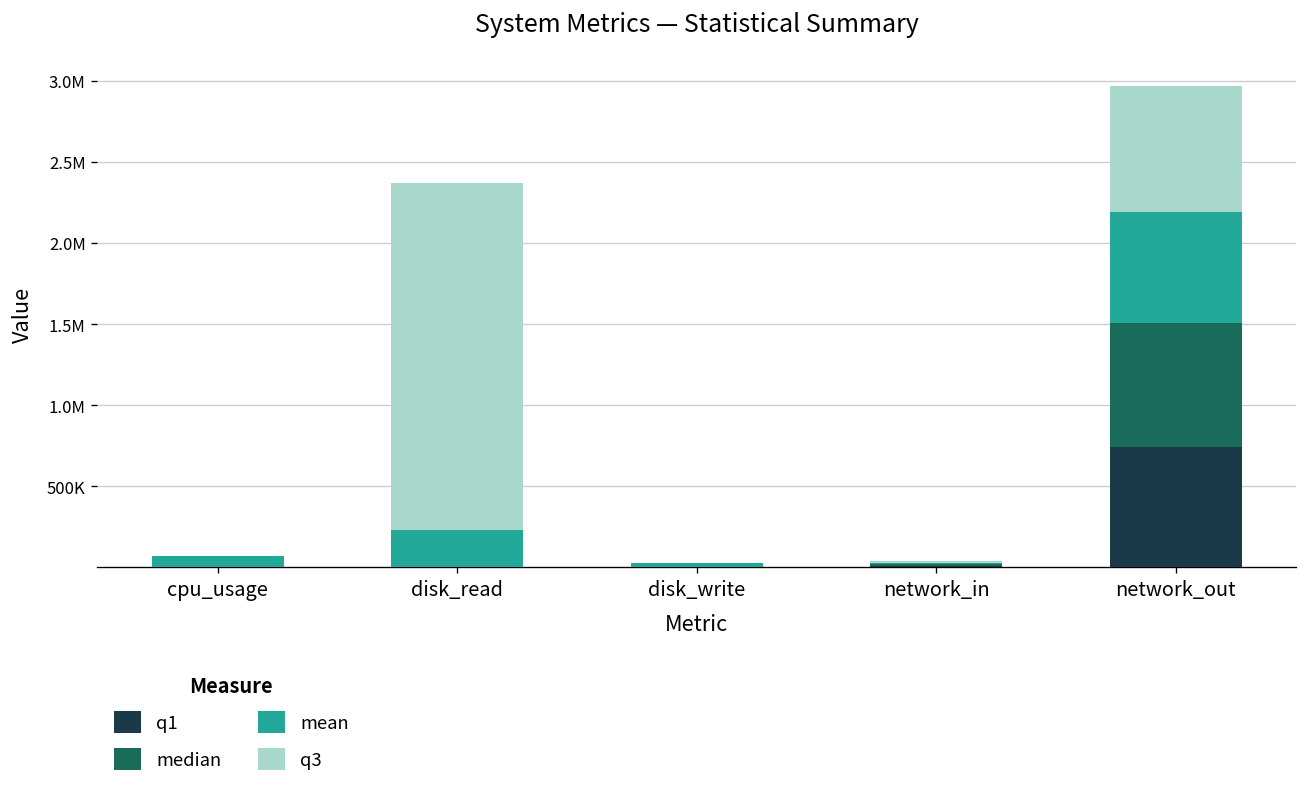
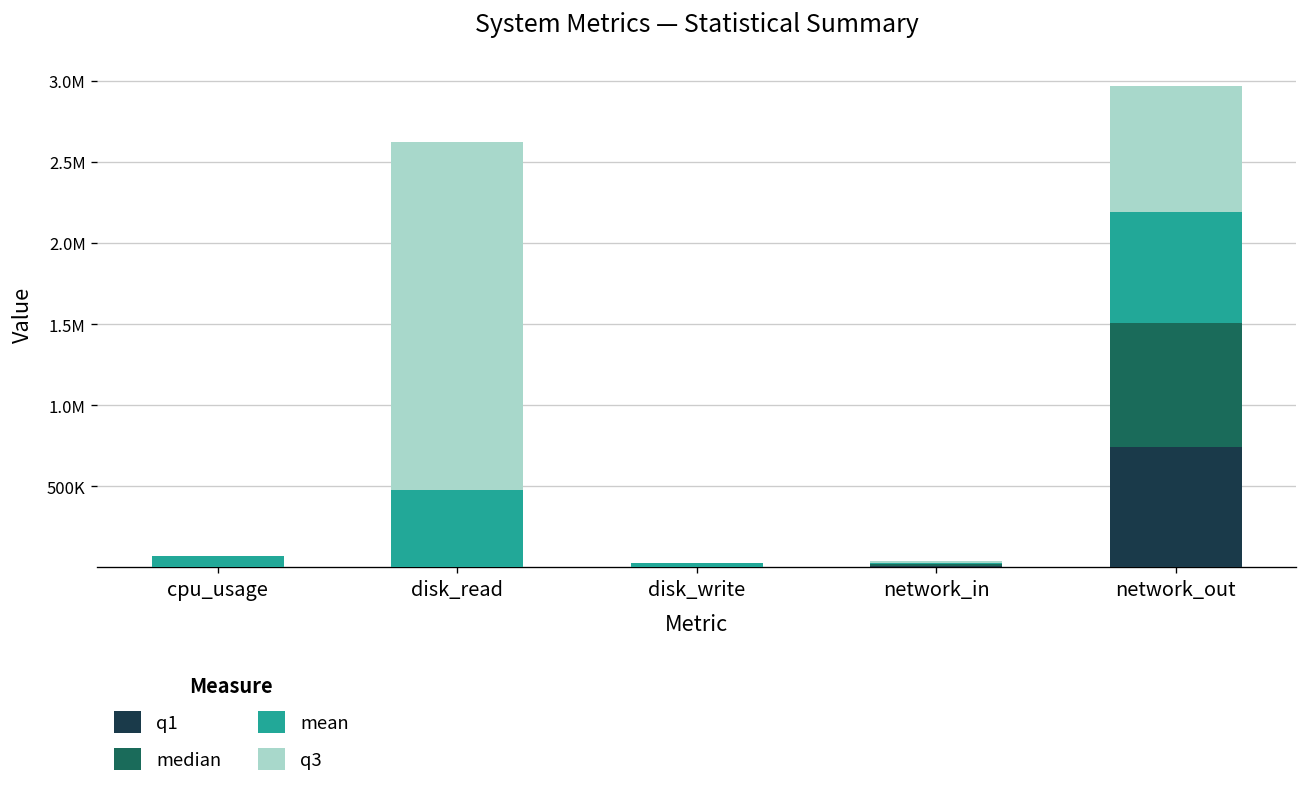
mean, disk_read: 230000 -> 480000
